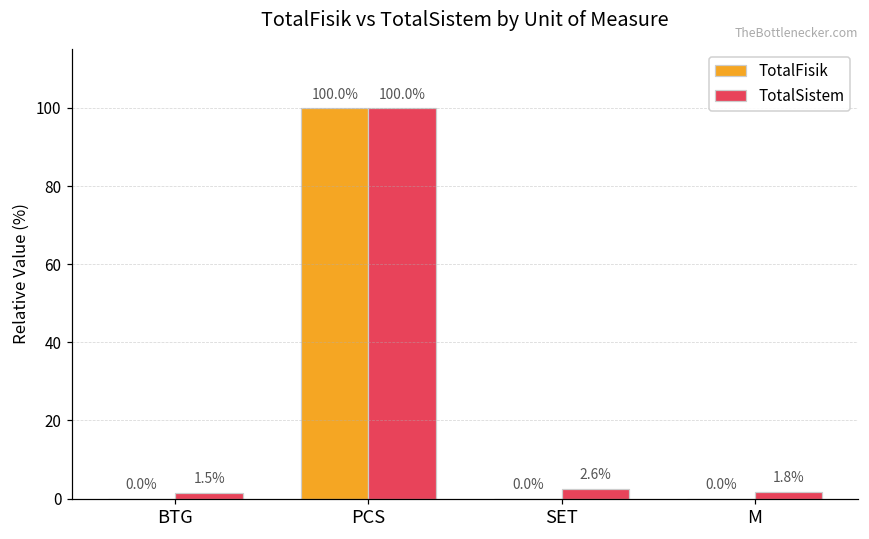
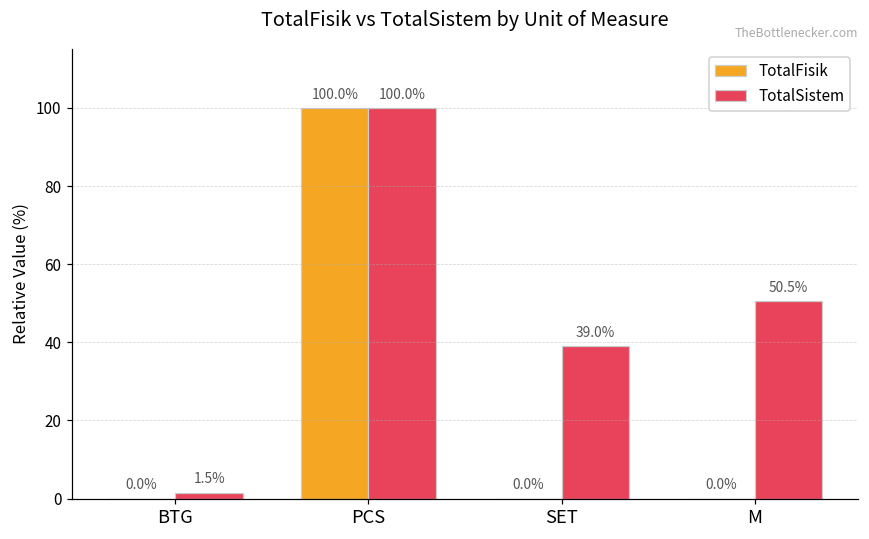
TotalSistem, SET: 2.6% -> 39.0%
TotalSistem, M: 1.8% -> 50.5%
